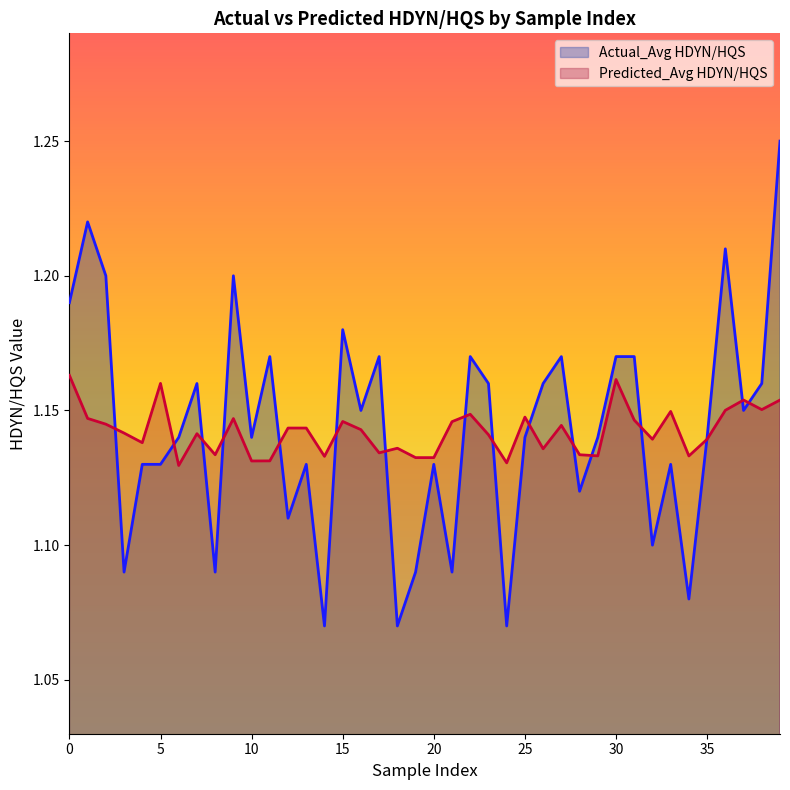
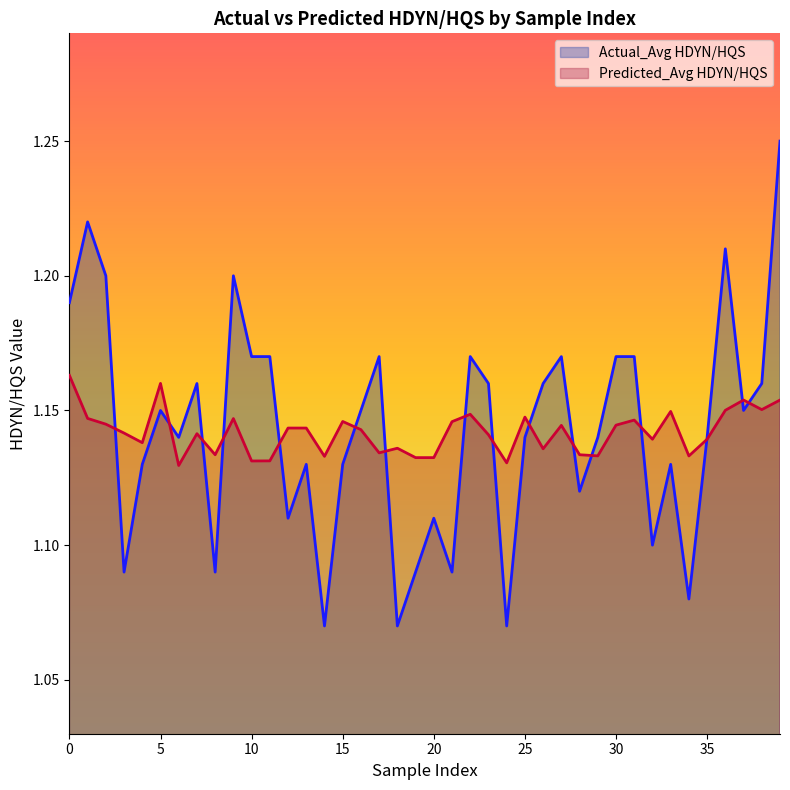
Actual_Avg HDYN/HQS, 5: 1.13 -> 1.15
Actual_Avg HDYN/HQS, 10: 1.14 -> 1.17
Actual_Avg HDYN/HQS, 15: 1.18 -> 1.13
Actual_Avg HDYN/HQS, 20: 1.13 -> 1.11
Predicted_Avg HDYN/HQS, 30: 1.161 -> 1.145
